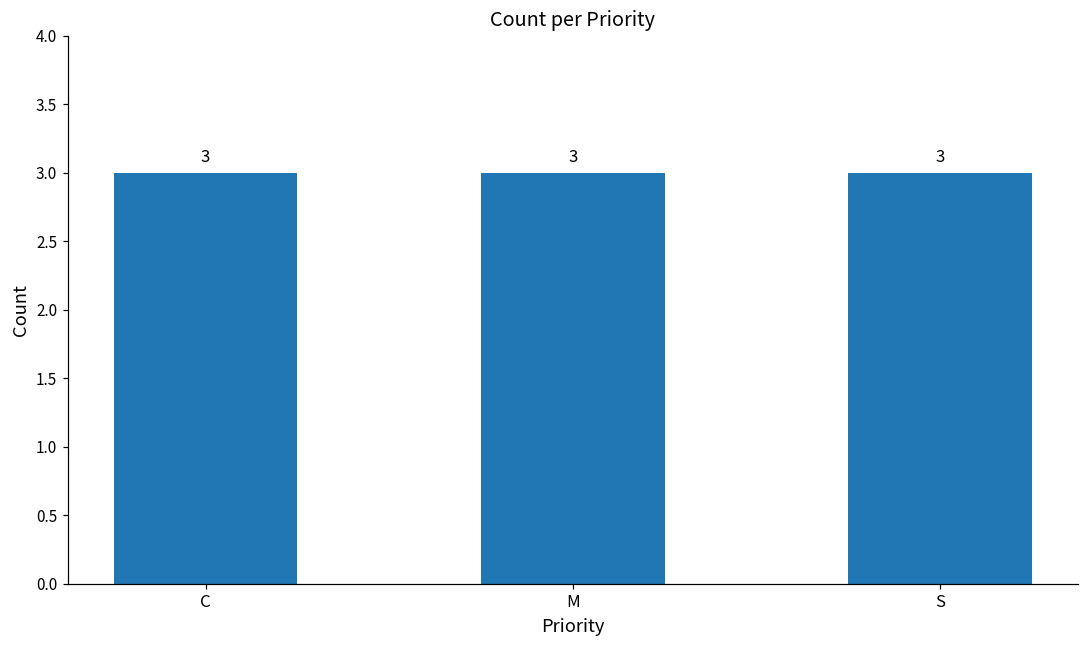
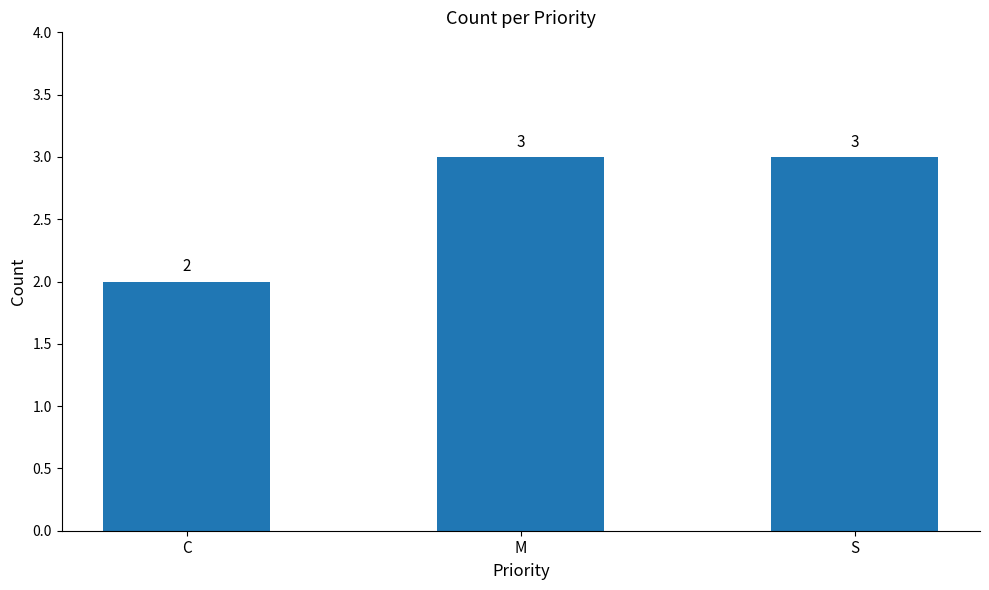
C: 3 -> 2
